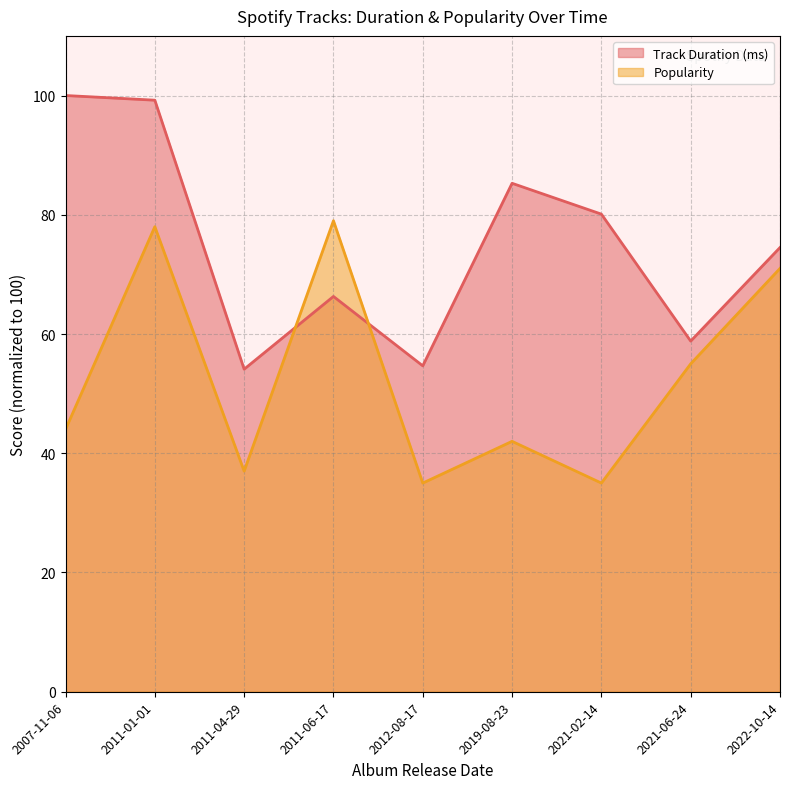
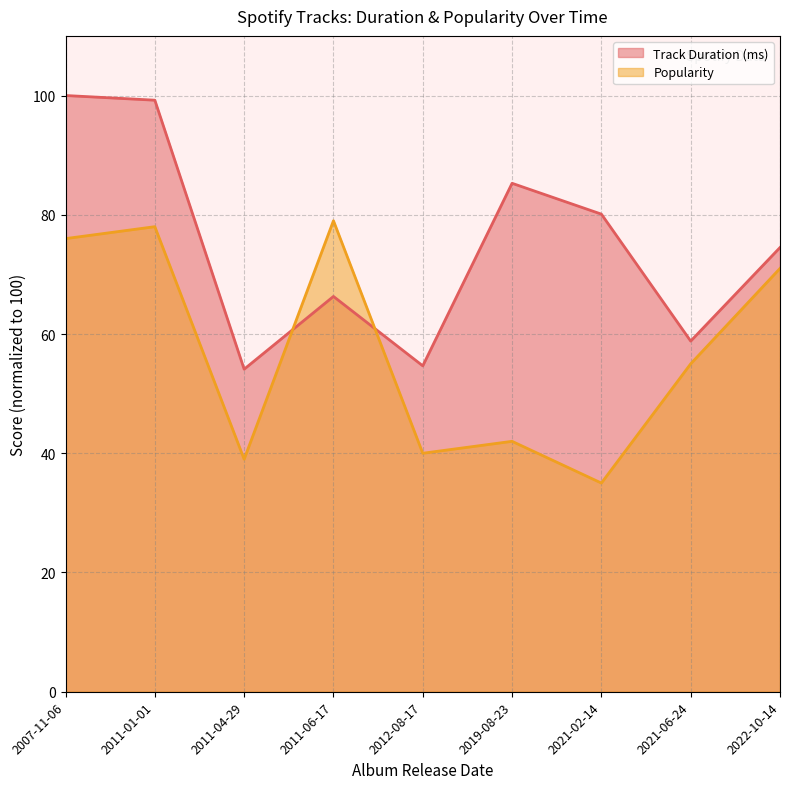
Popularity, 2007-11-06: 44 -> 76
Popularity, 2011-04-29: 37 -> 39
Popularity, 2012-08-17: 35 -> 40
